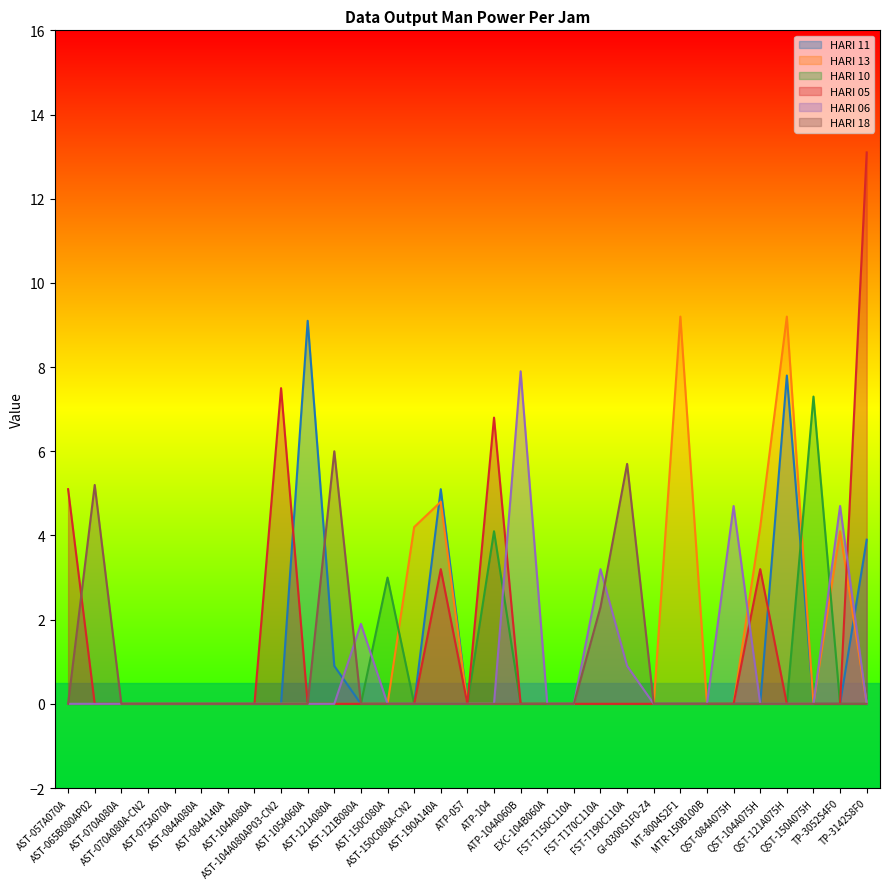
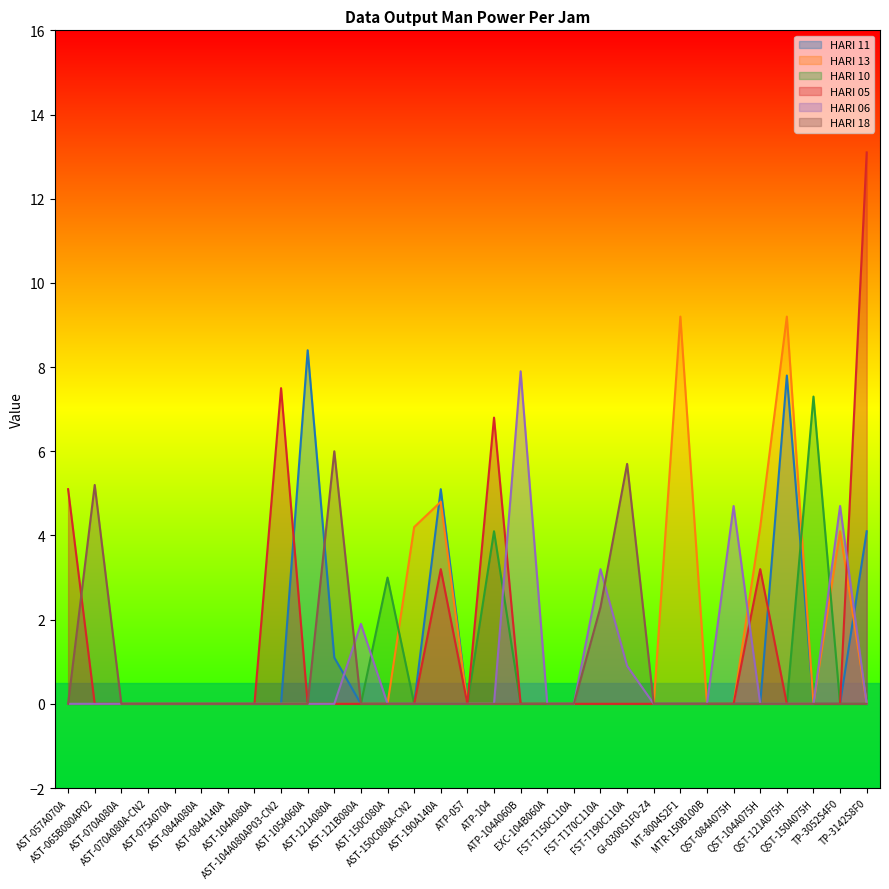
HARI 11, AST-105A060A: 9.1 -> 8.4
HARI 11, AST-121A080A: 0.9 -> 1.1
HARI 11, TP-3142S8F0: 3.9 -> 4.1
